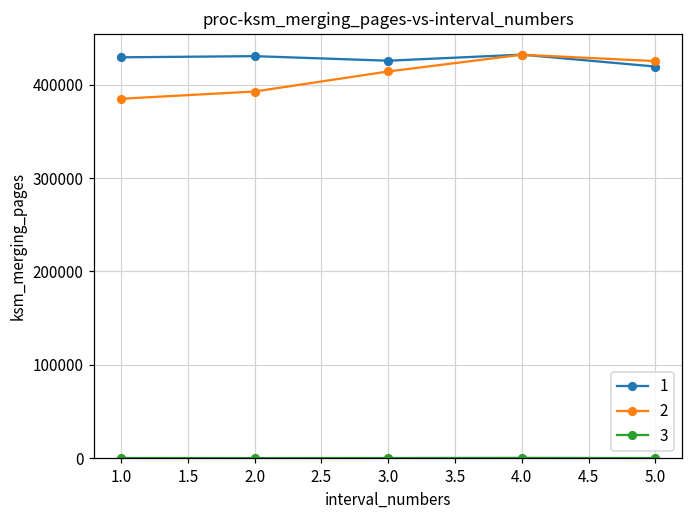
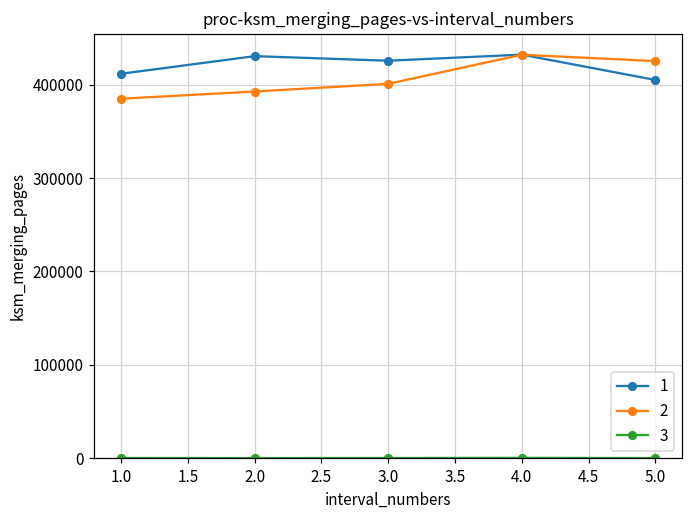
1, 1.0: 430000 -> 410000
2, 3.0: 410000 -> 400000
1, 5.0: 420000 -> 400000
